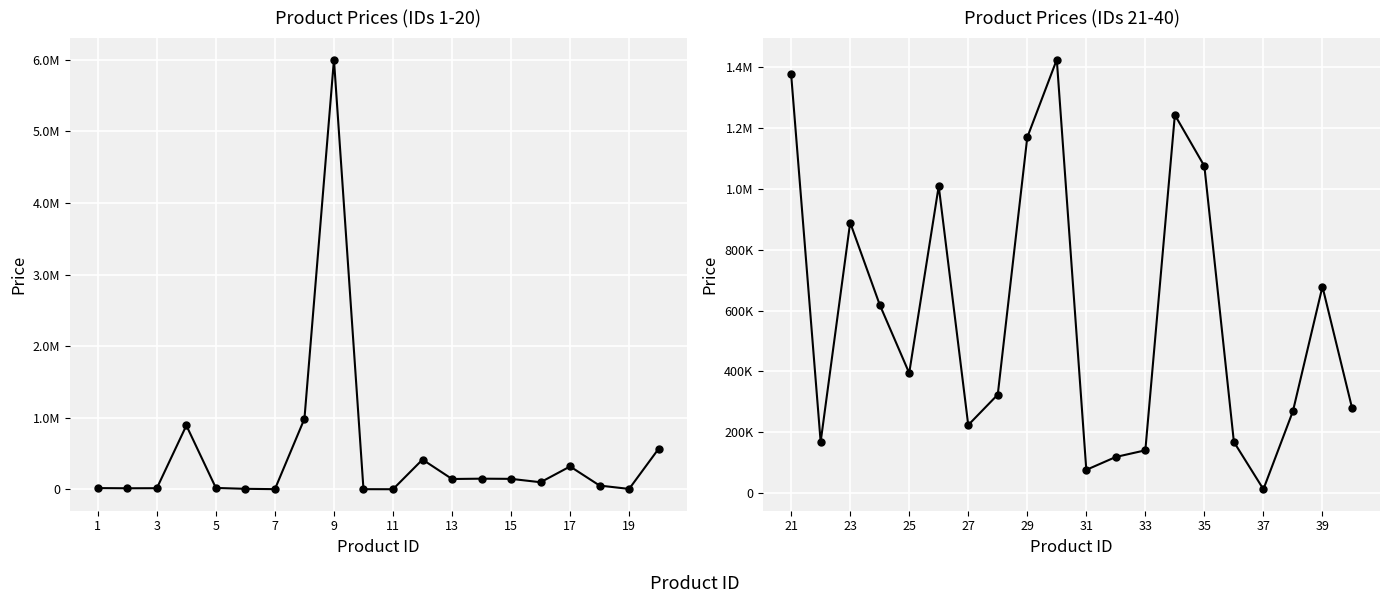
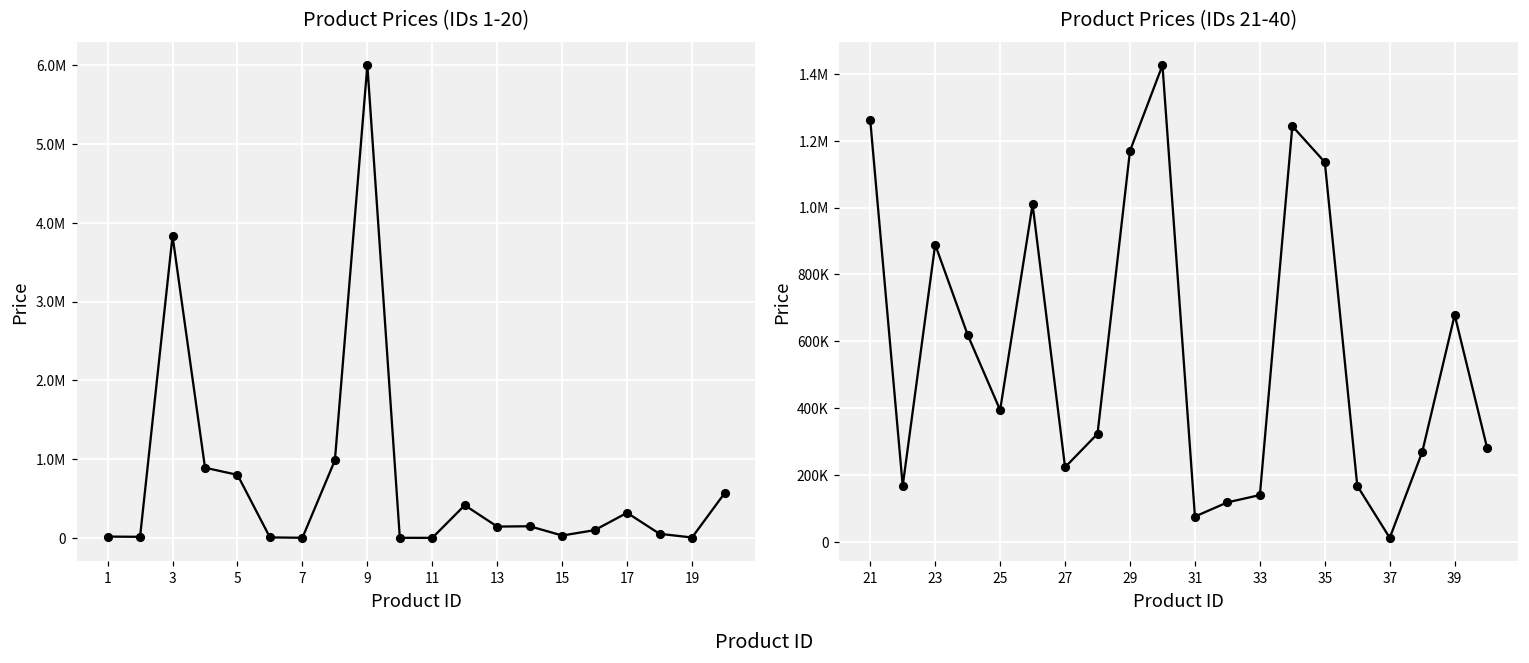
Product Prices (IDs 1-20), 3: 0 -> 3800000
Product Prices (IDs 1-20), 5: 0 -> 800000
Product Prices (IDs 1-20), 15: 100000 -> 0
Product Prices (IDs 21-40), 21: 1380000 -> 1260000
Product Prices (IDs 21-40), 35: 1080000 -> 1140000
